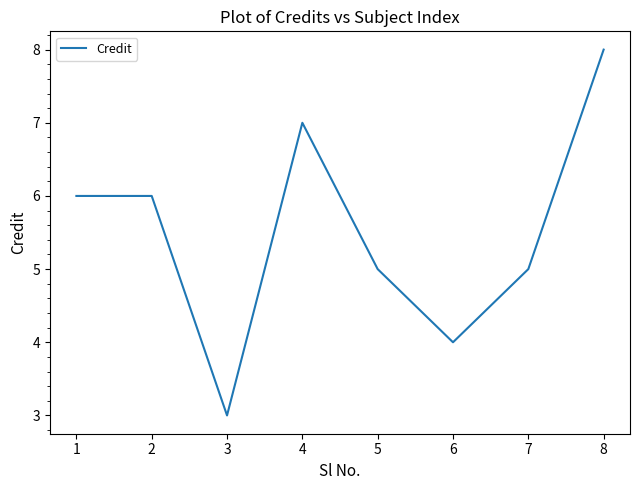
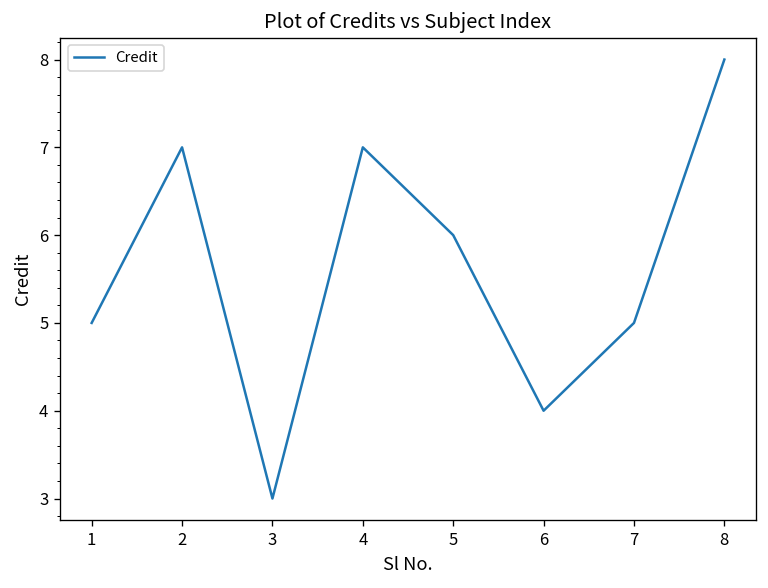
1: 6 -> 5
2: 6 -> 7
5: 5 -> 6
